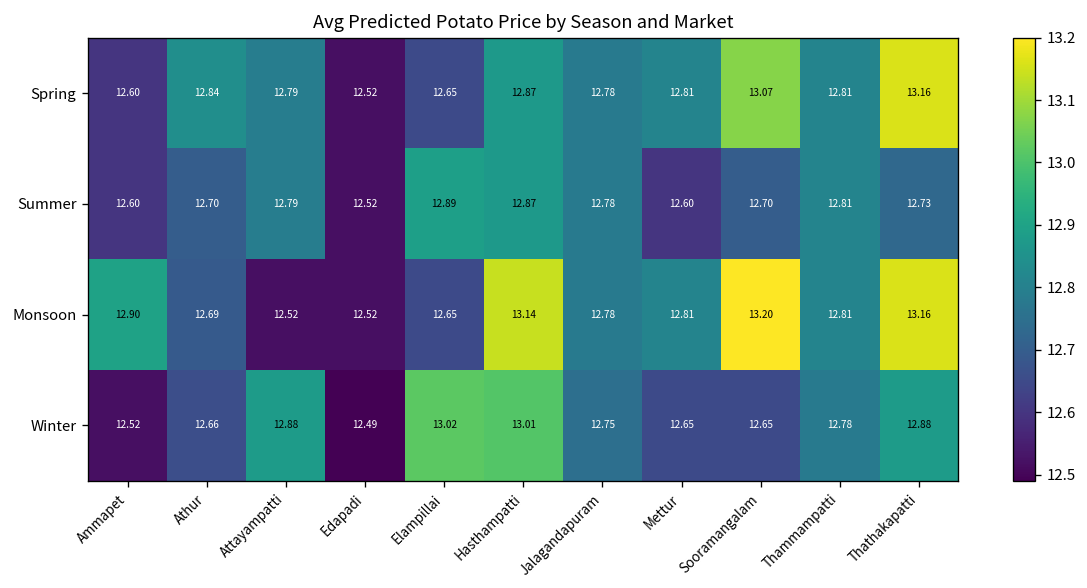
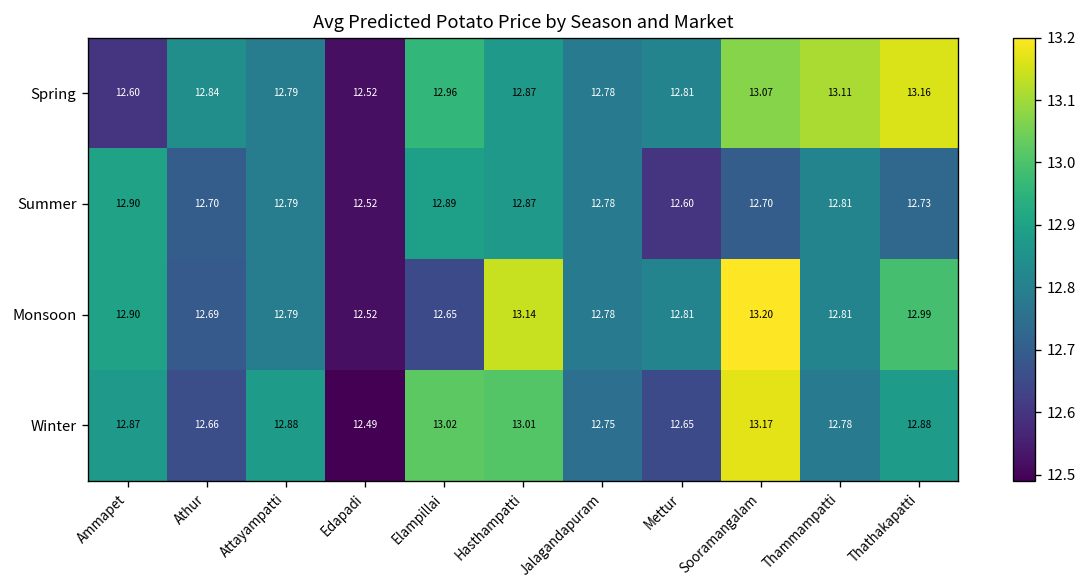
Spring, Elampillai: 12.65 -> 12.96
Spring, Thammampatti: 12.81 -> 13.11
Summer, Ammapet: 12.60 -> 12.90
Monsoon, Attayampatti: 12.52 -> 12.79
Monsoon, Thathakapatti: 13.16 -> 12.99
Winter, Ammapet: 12.52 -> 12.87
Winter, Sooramangalam: 12.65 -> 13.17
